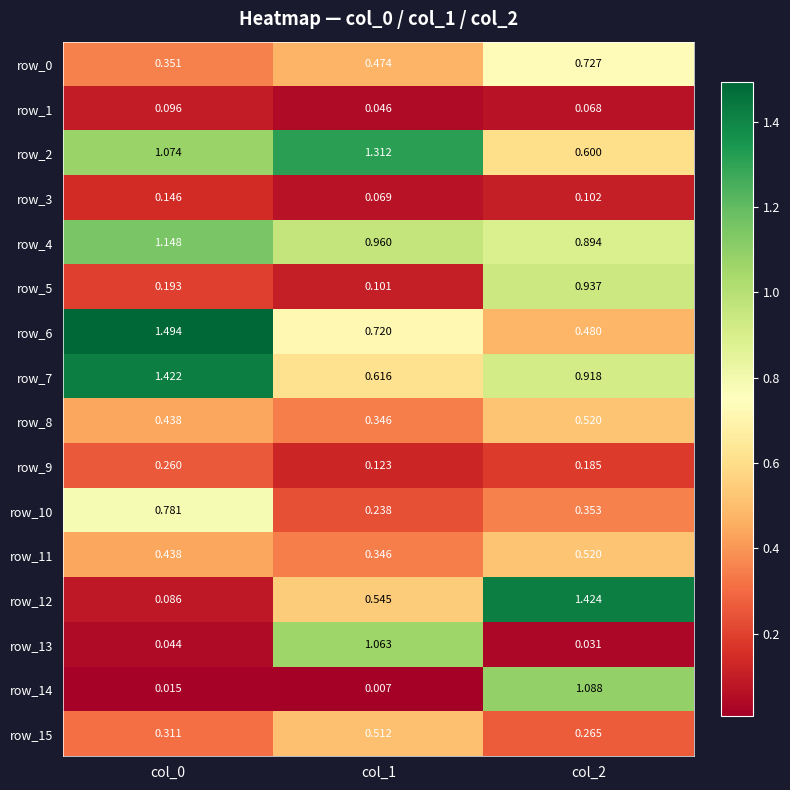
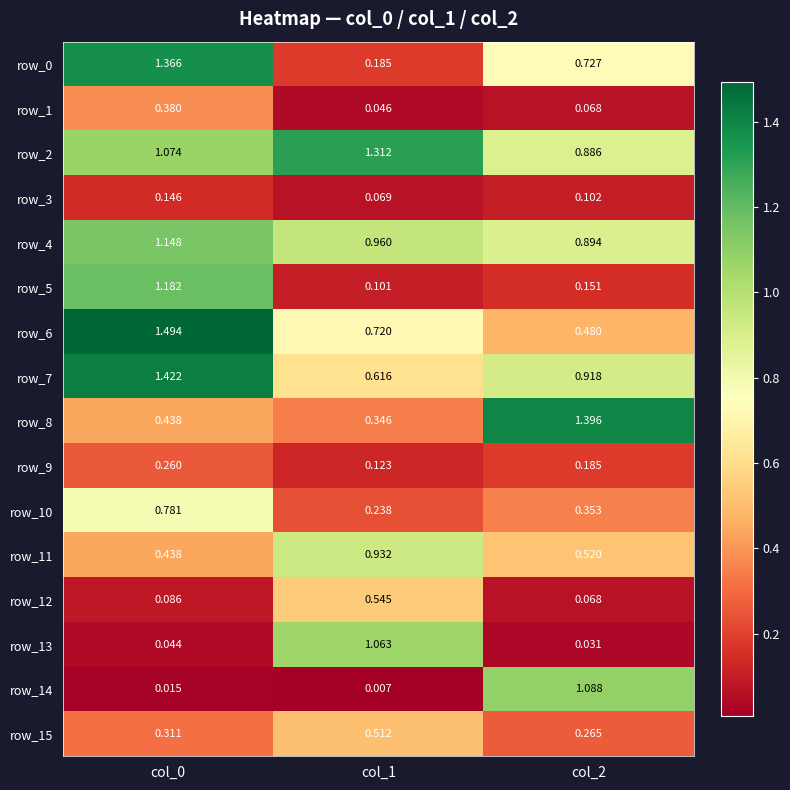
row_0, col_0: 0.351 -> 1.366
row_0, col_1: 0.474 -> 0.185
row_1, col_0: 0.096 -> 0.380
row_2, col_2: 0.600 -> 0.886
row_5, col_0: 0.193 -> 1.182
row_5, col_2: 0.937 -> 0.151
row_8, col_2: 0.520 -> 1.396
row_11, col_1: 0.346 -> 0.932
row_12, col_2: 1.424 -> 0.068
